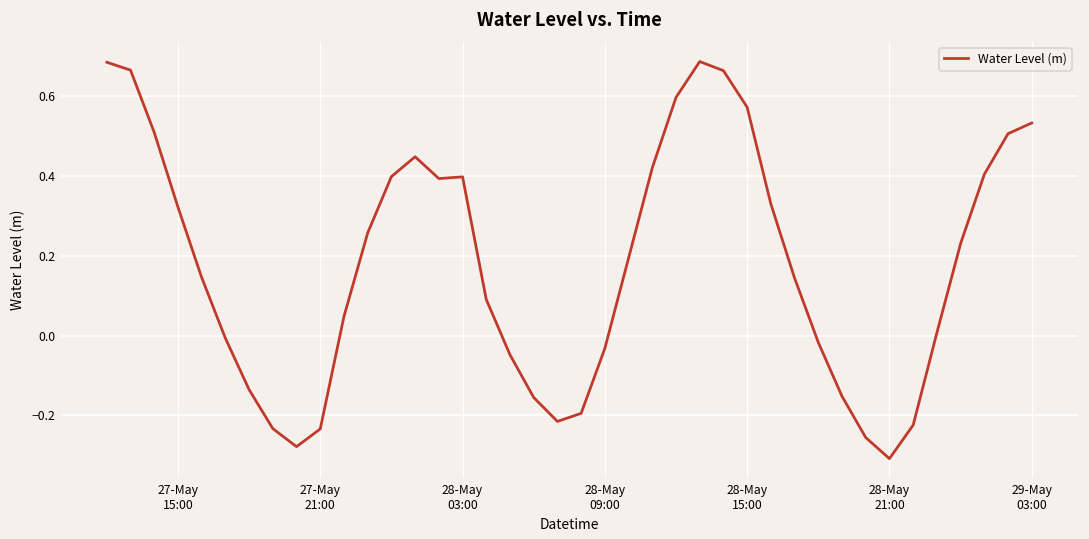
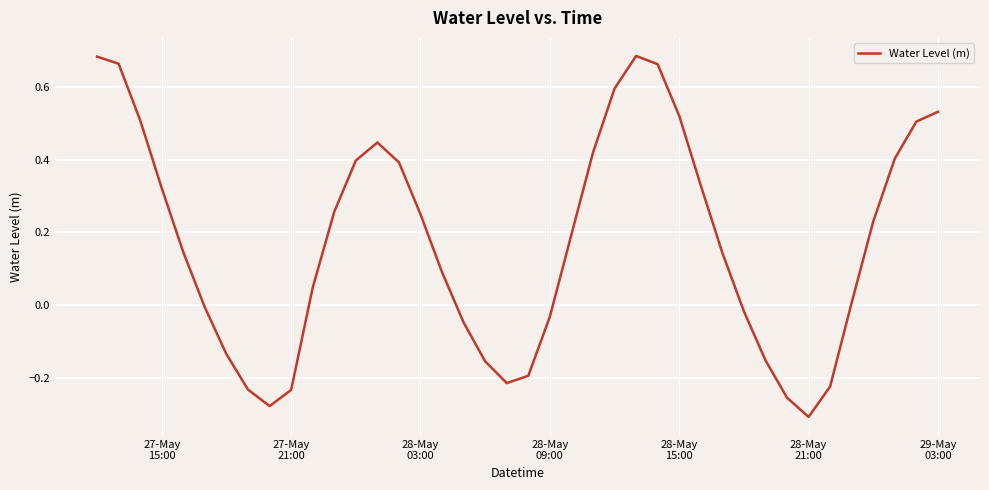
28-May 03:00: 0.40 -> 0.25
28-May 15:00: 0.57 -> 0.52
